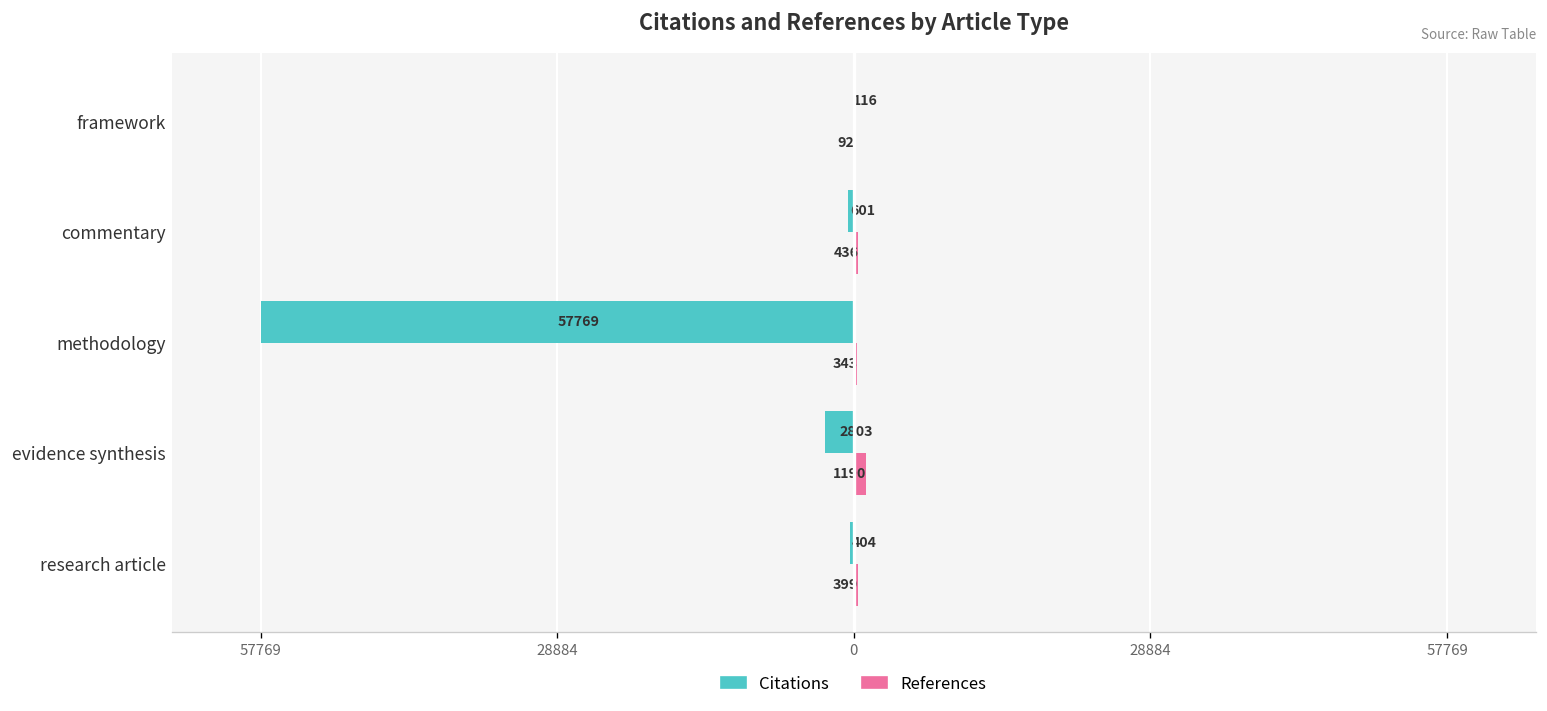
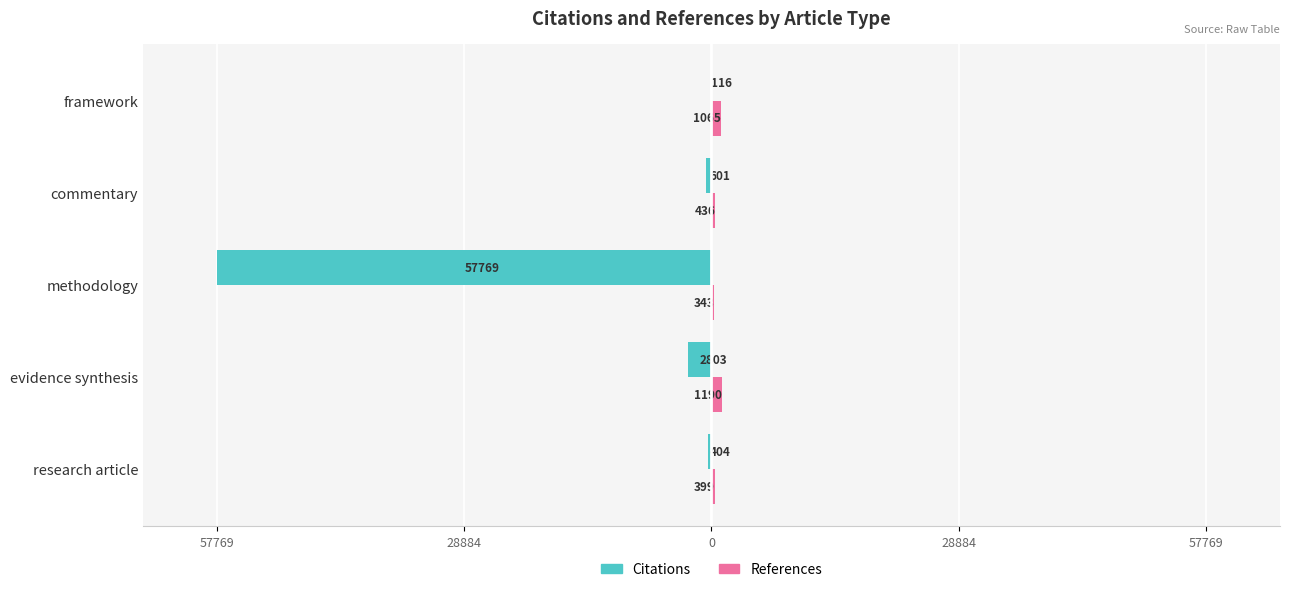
References, framework: 92 -> 1065
